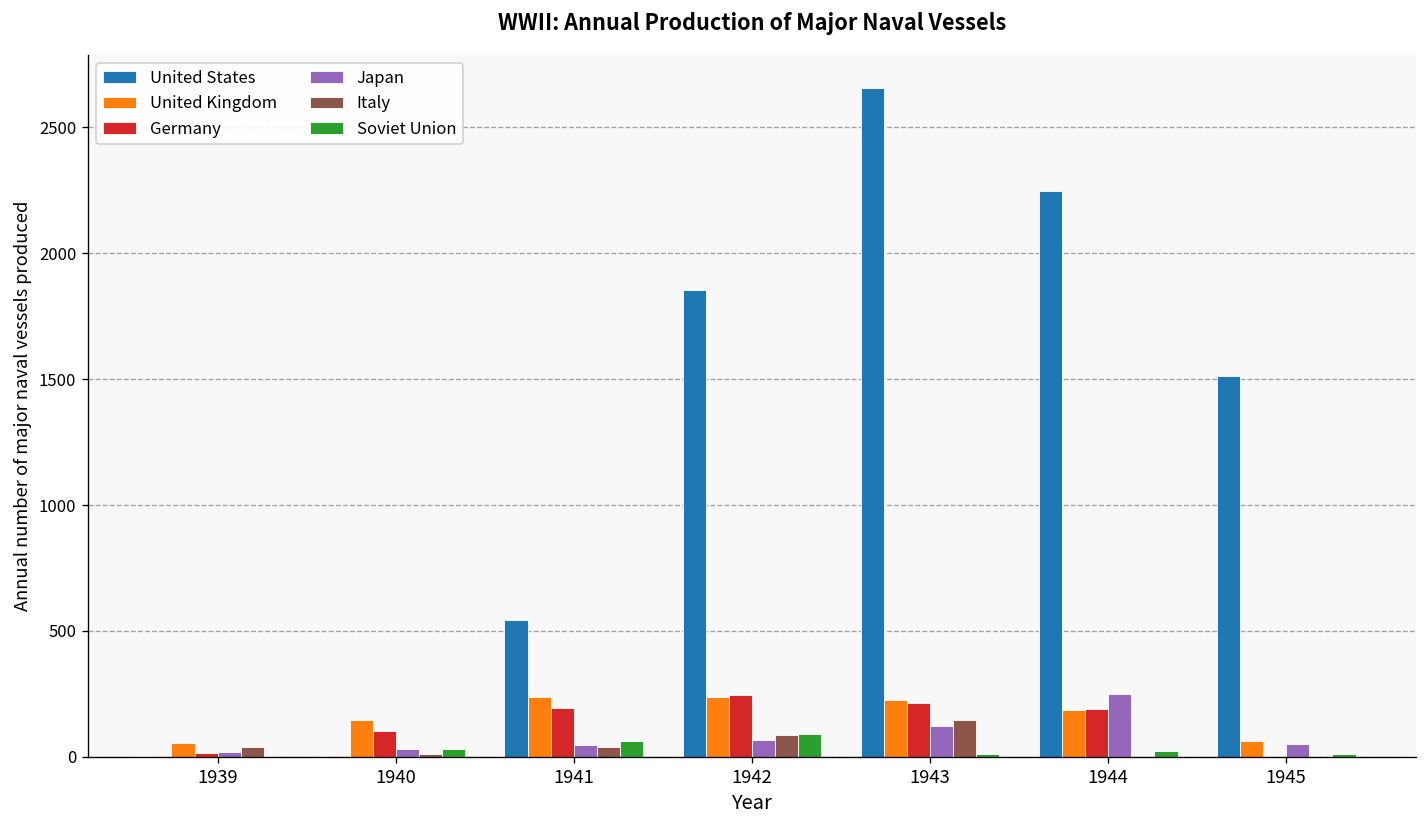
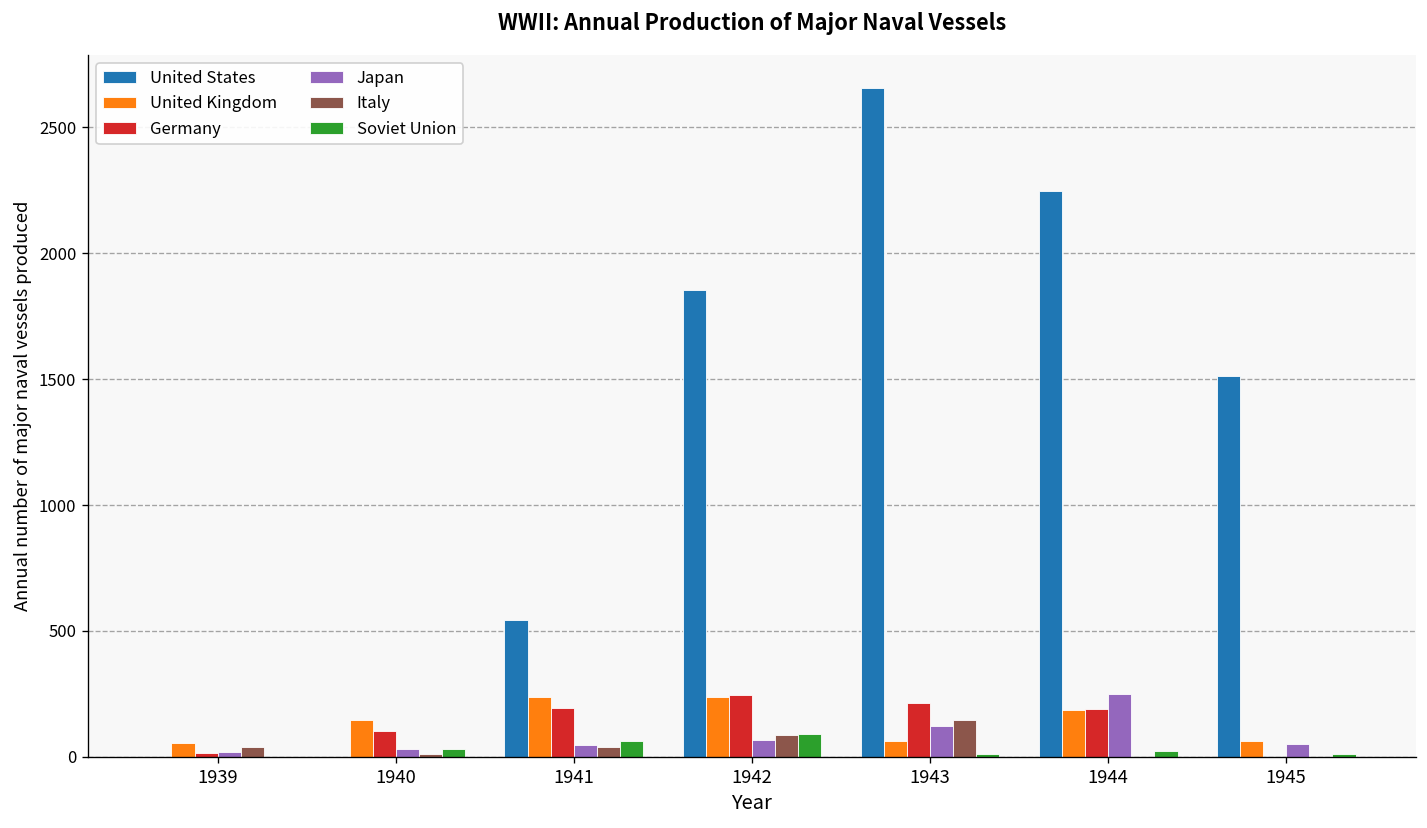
United Kingdom, 1943: 220 -> 60
